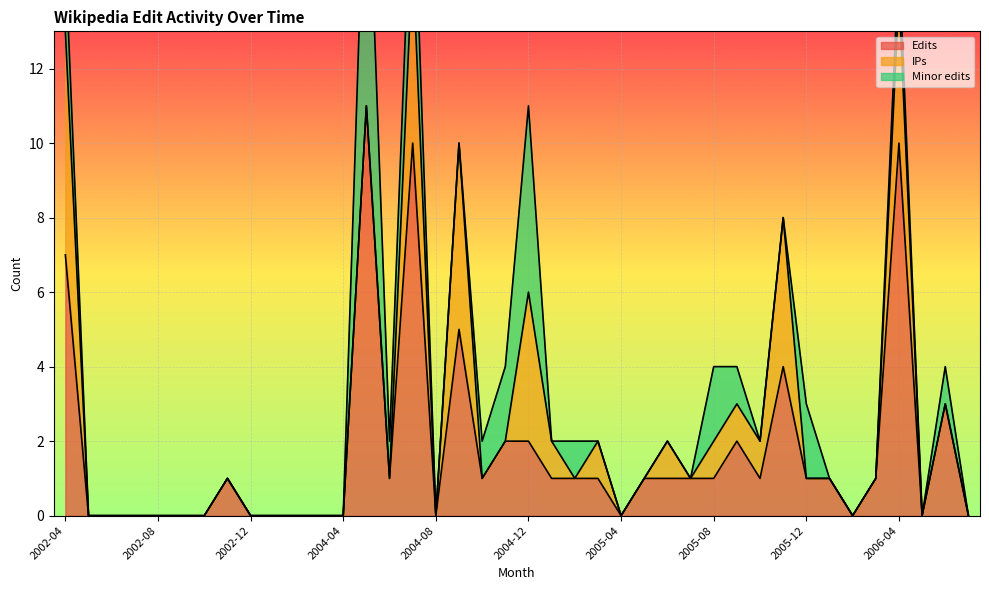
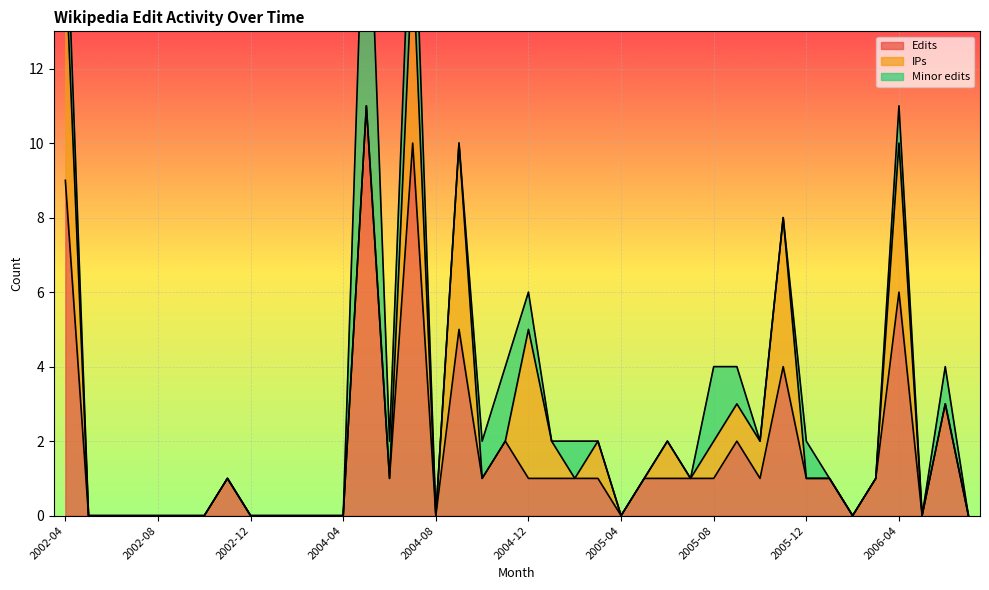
Edits, 2002-04: 7 -> 9
Edits, 2004-12: 2 -> 1
Minor edits, 2004-12: 5 -> 1
Minor edits, 2005-12: 2 -> 1
Edits, 2006-04: 10 -> 6
